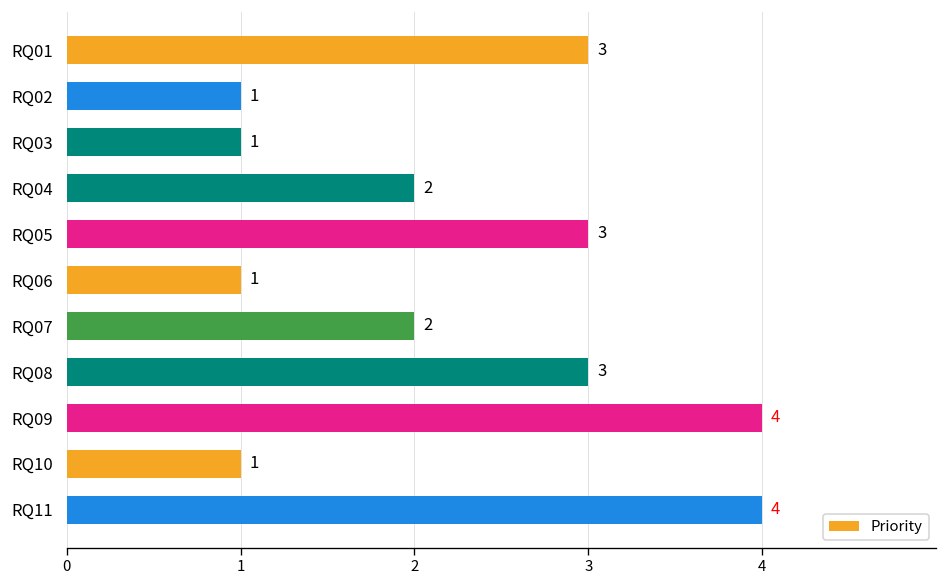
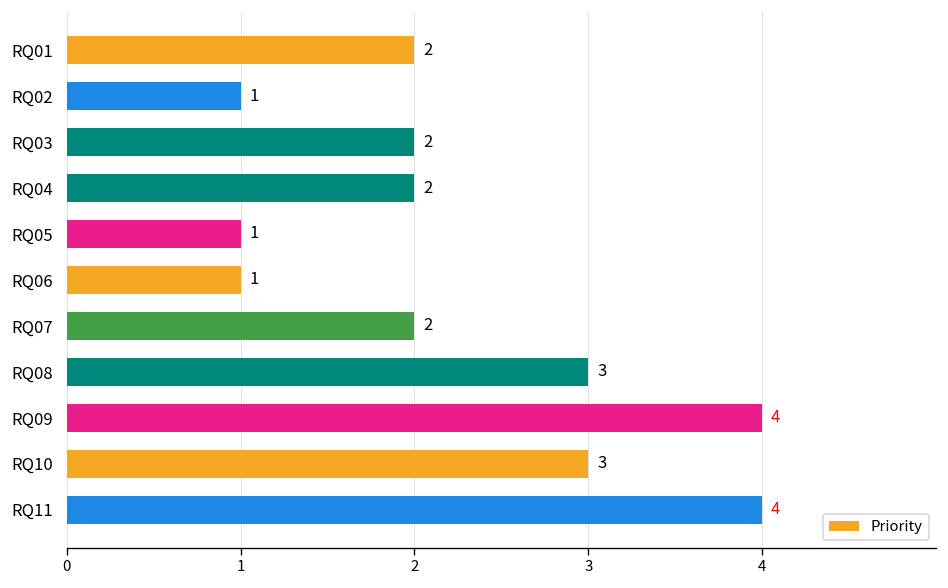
RQ01: 3 -> 2
RQ03: 1 -> 2
RQ05: 3 -> 1
RQ10: 1 -> 3
